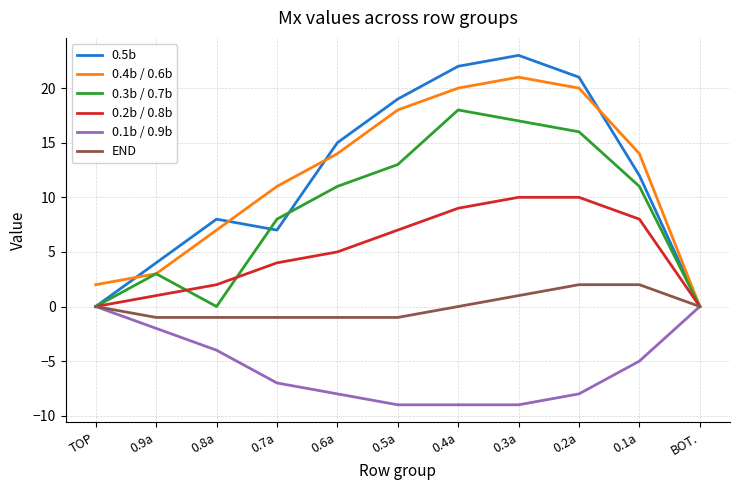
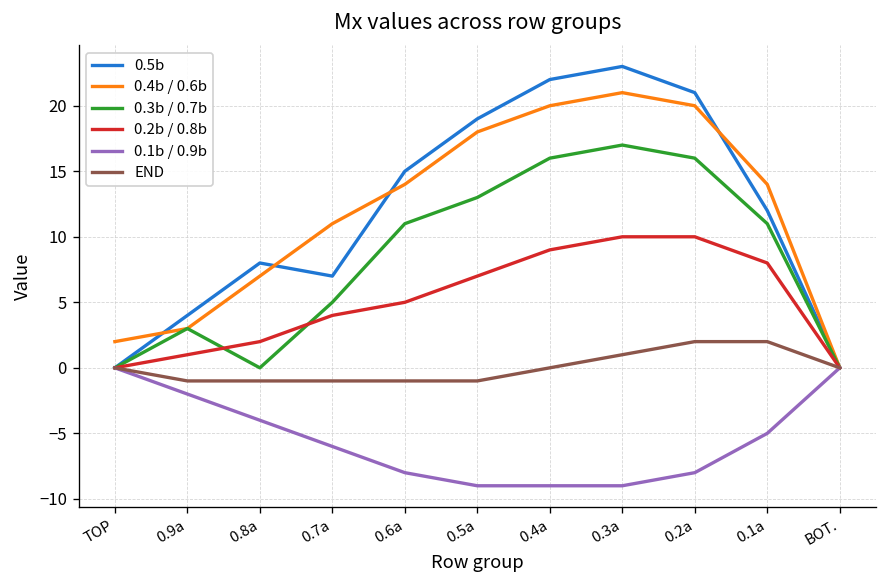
0.3b / 0.7b, 0.7a: 8 -> 5
0.1b / 0.9b, 0.7a: -7 -> -6
0.3b / 0.7b, 0.4a: 18 -> 16
